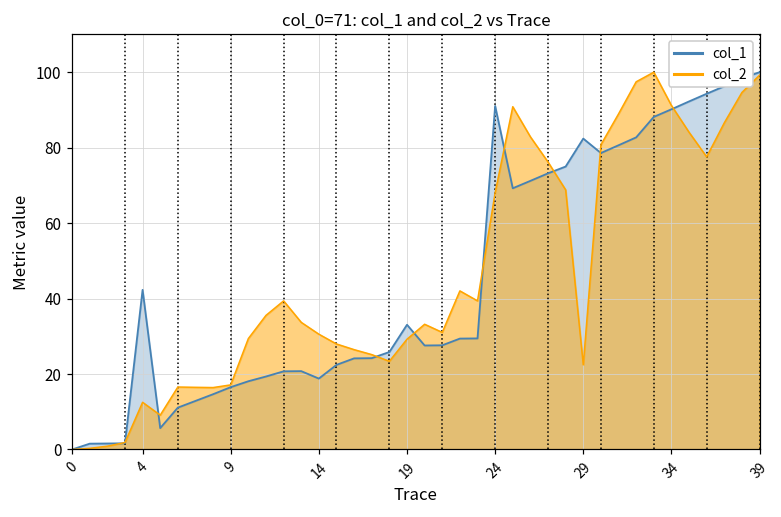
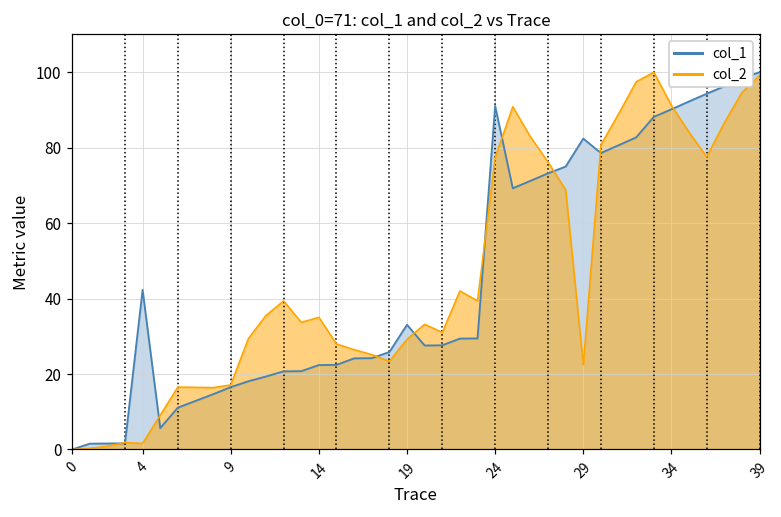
col_2, 4: 13 -> 2
col_1, 14: 19 -> 22
col_2, 14: 31 -> 35
col_2, 24: 68 -> 77
